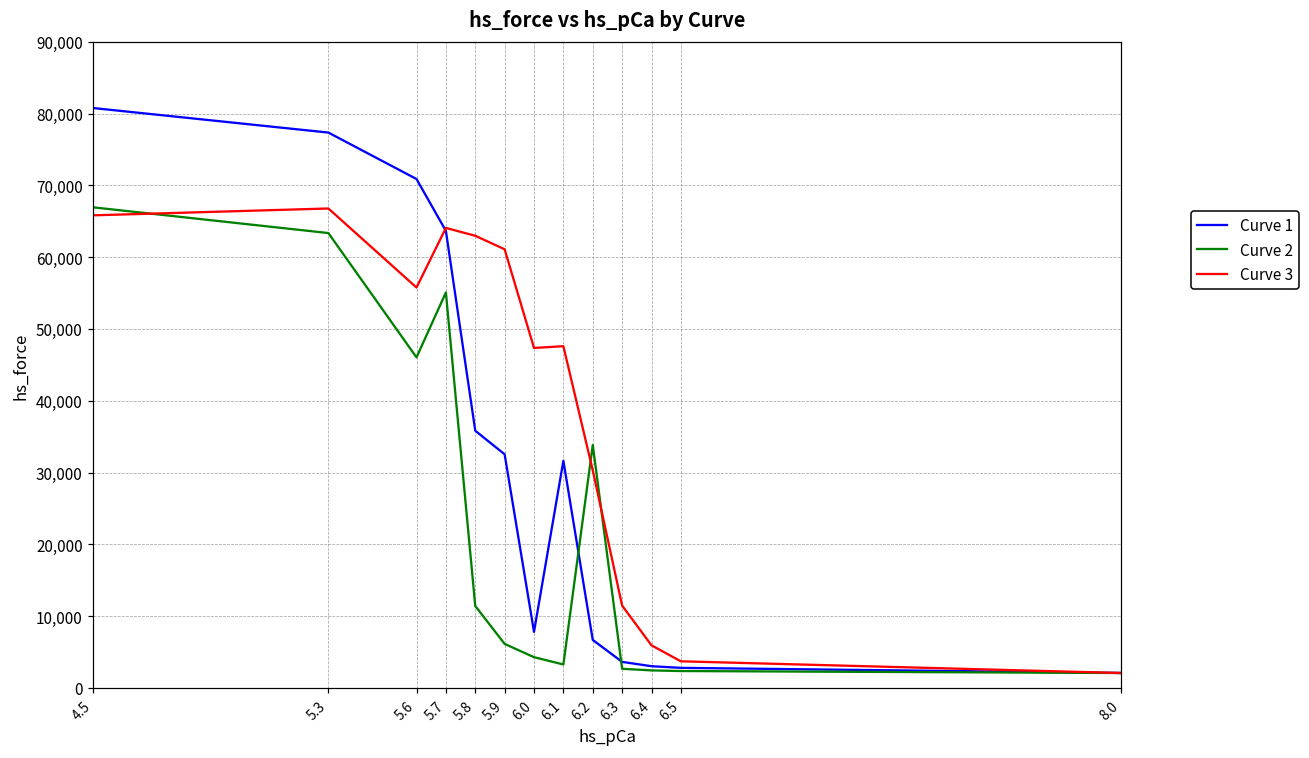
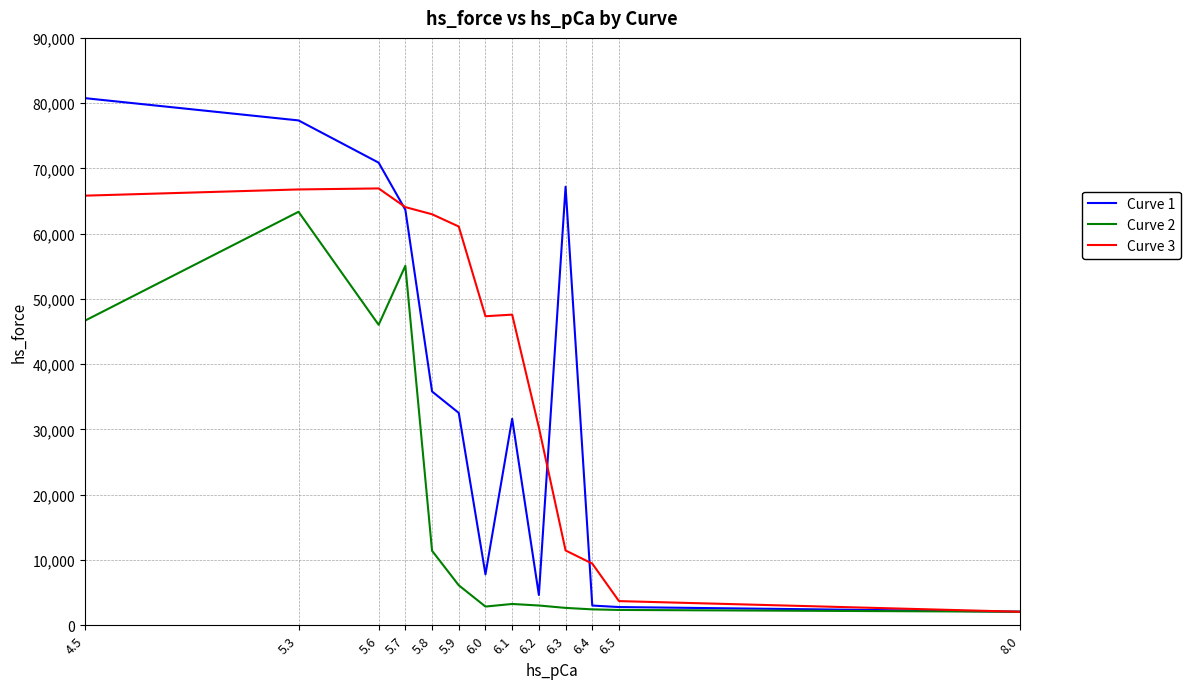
Curve 2, 4.5: 67,000 -> 47,000
Curve 3, 5.6: 56,000 -> 67,000
Curve 2, 6.0: 4,000 -> 3,000
Curve 1, 6.2: 7,000 -> 5,000
Curve 2, 6.2: 34,000 -> 3,000
Curve 1, 6.3: 4,000 -> 67,000
Curve 3, 6.4: 6,000 -> 9,000
